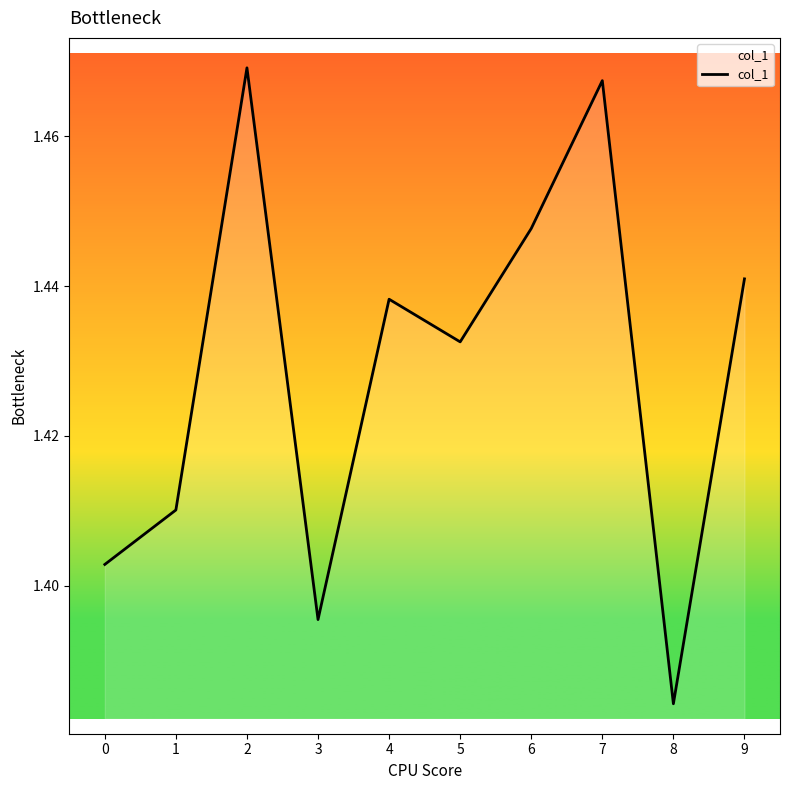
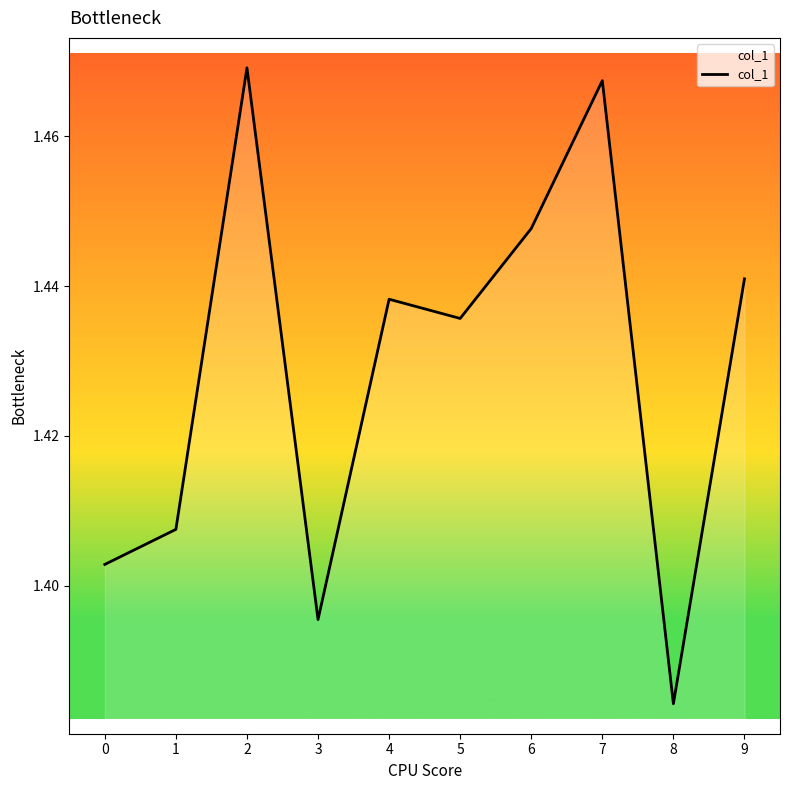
1: 1.410 -> 1.407
5: 1.433 -> 1.436
